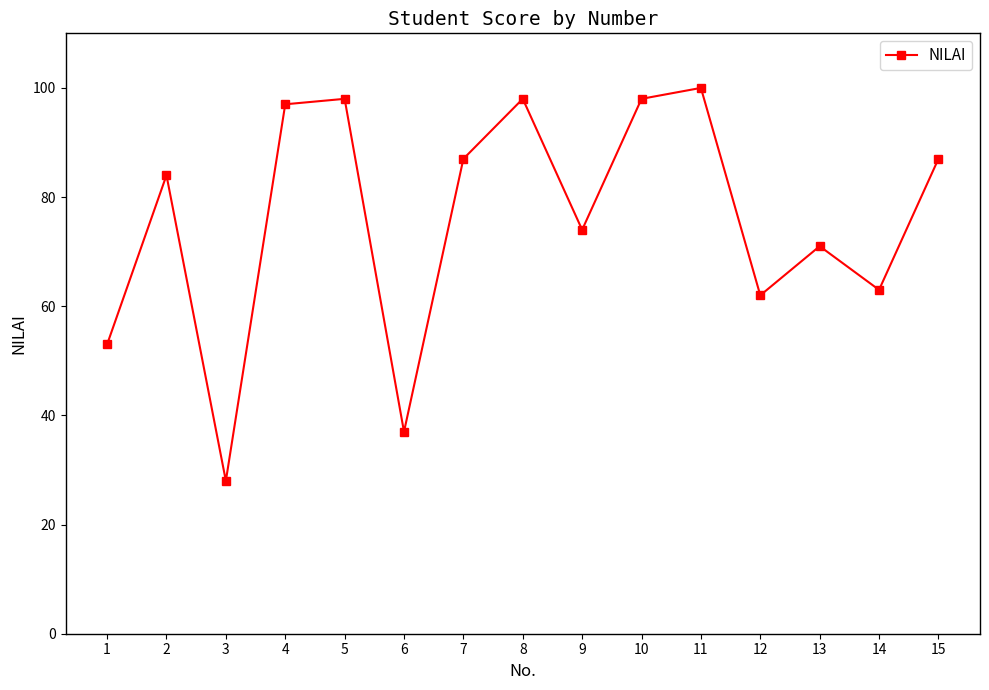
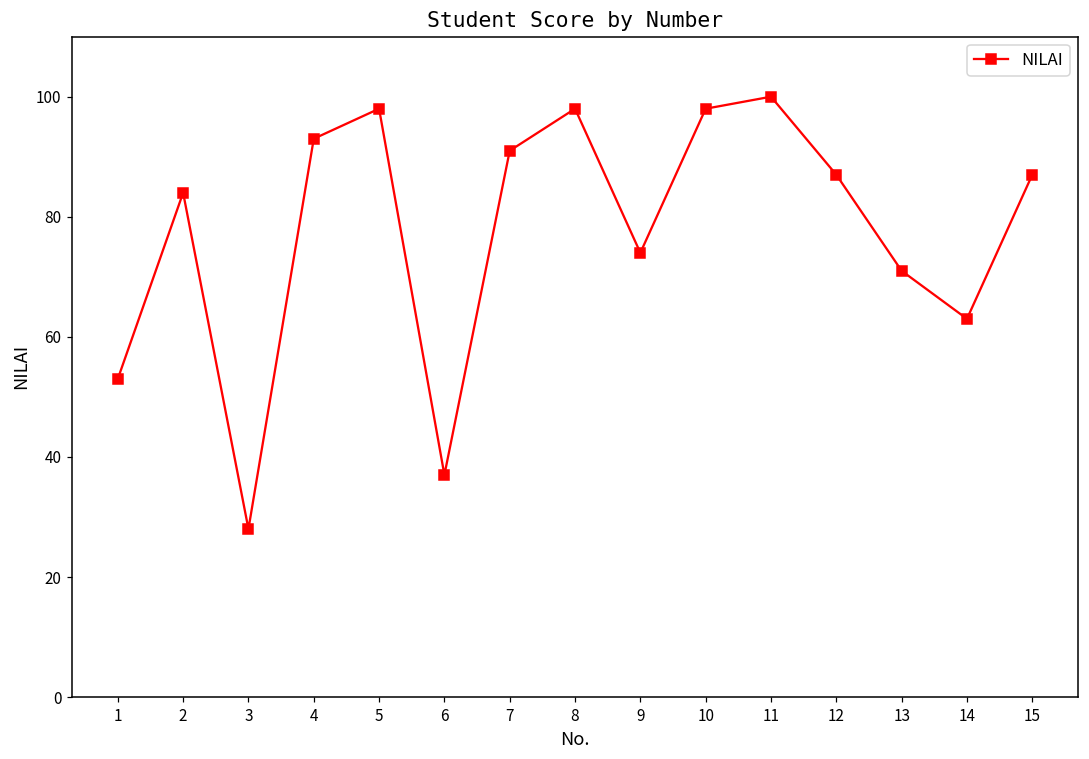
4: 97 -> 93
7: 87 -> 91
12: 62 -> 87
